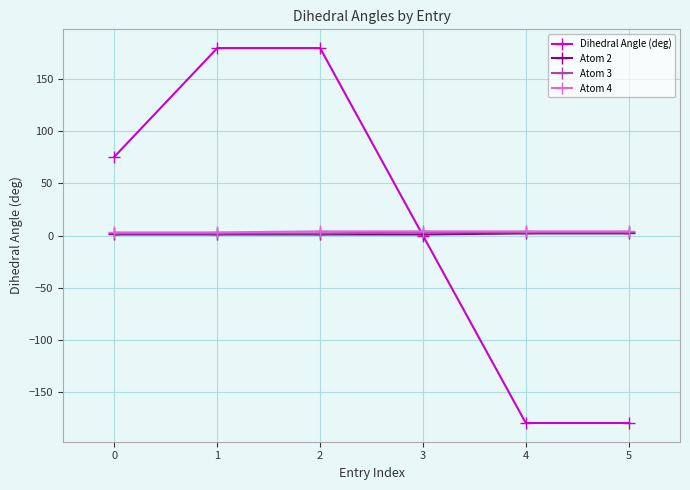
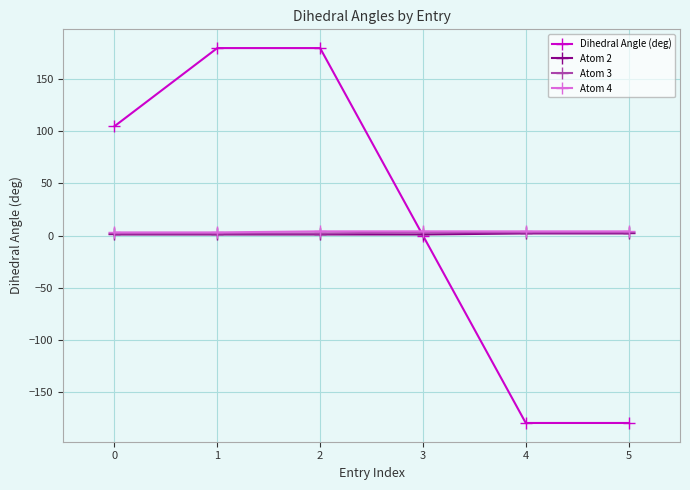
Dihedral Angle (deg), 0: 76 -> 105
